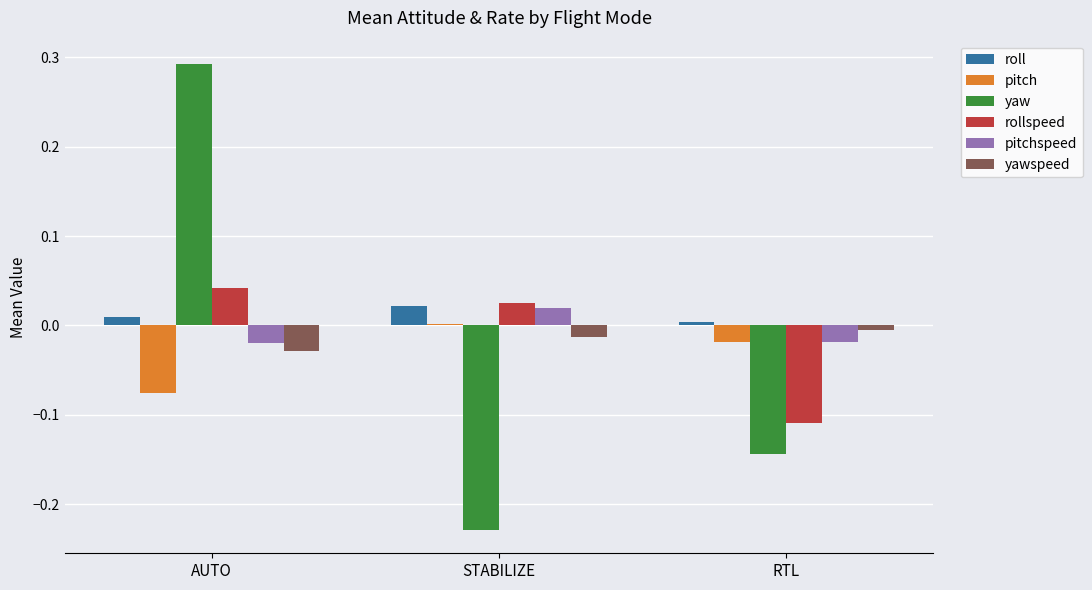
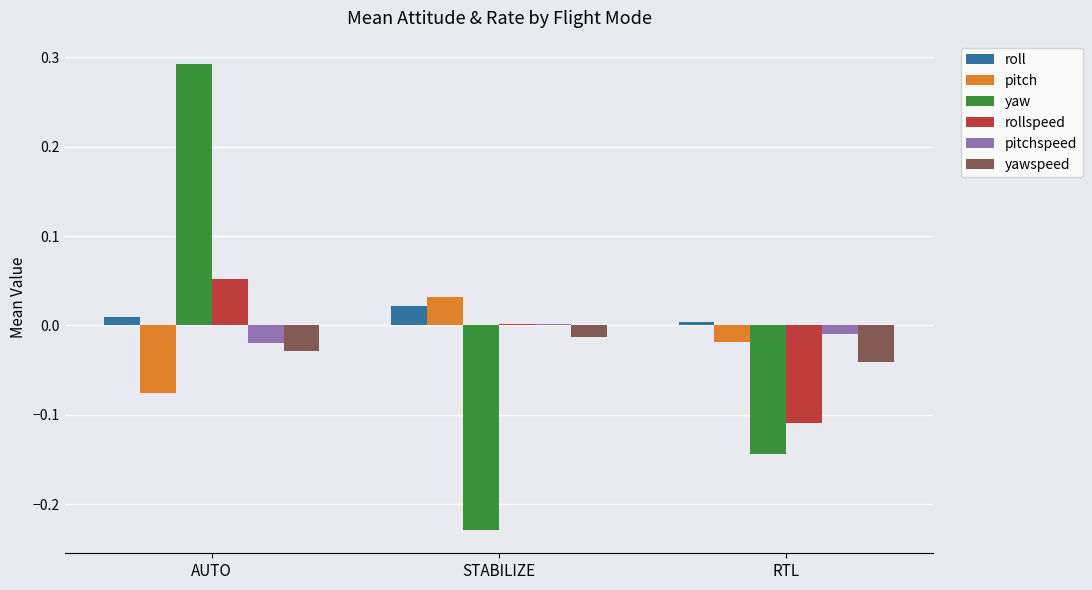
rollspeed, AUTO: 0.04 -> 0.05
pitch, STABILIZE: 0.00 -> 0.03
rollspeed, STABILIZE: 0.03 -> 0.00
pitchspeed, STABILIZE: 0.02 -> 0.00
pitchspeed, RTL: -0.02 -> -0.01
yawspeed, RTL: 0.00 -> -0.04
